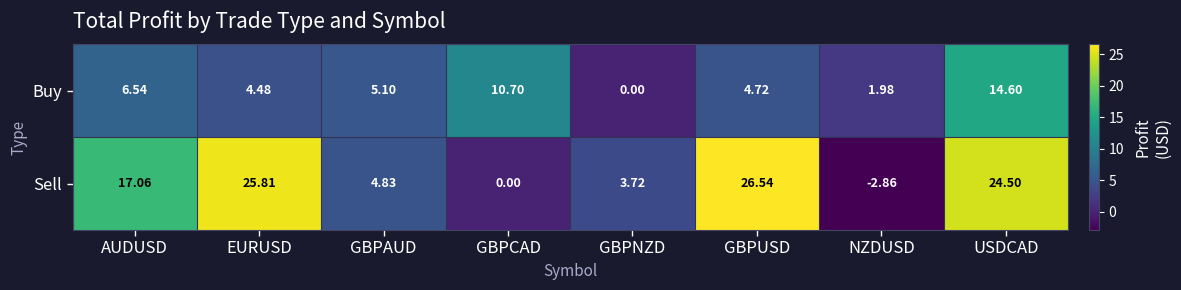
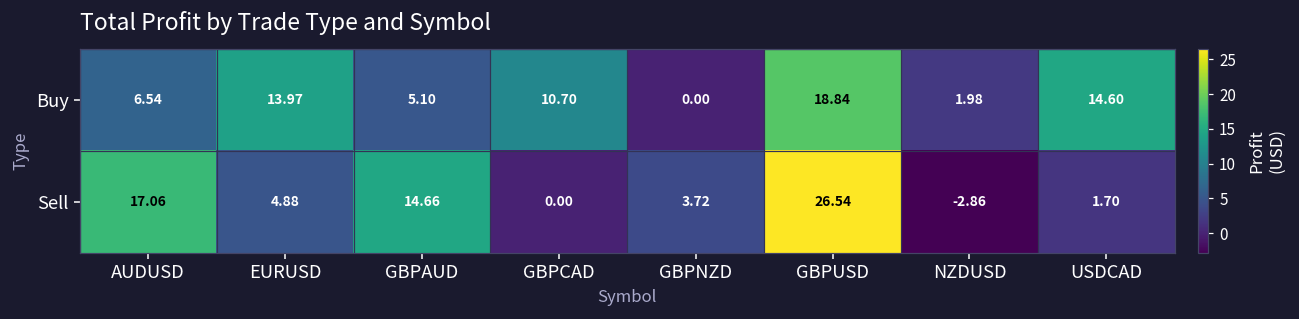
Buy, EURUSD: 4.48 -> 13.97
Buy, GBPUSD: 4.72 -> 18.84
Sell, EURUSD: 25.81 -> 4.88
Sell, GBPAUD: 4.83 -> 14.66
Sell, USDCAD: 24.50 -> 1.70
